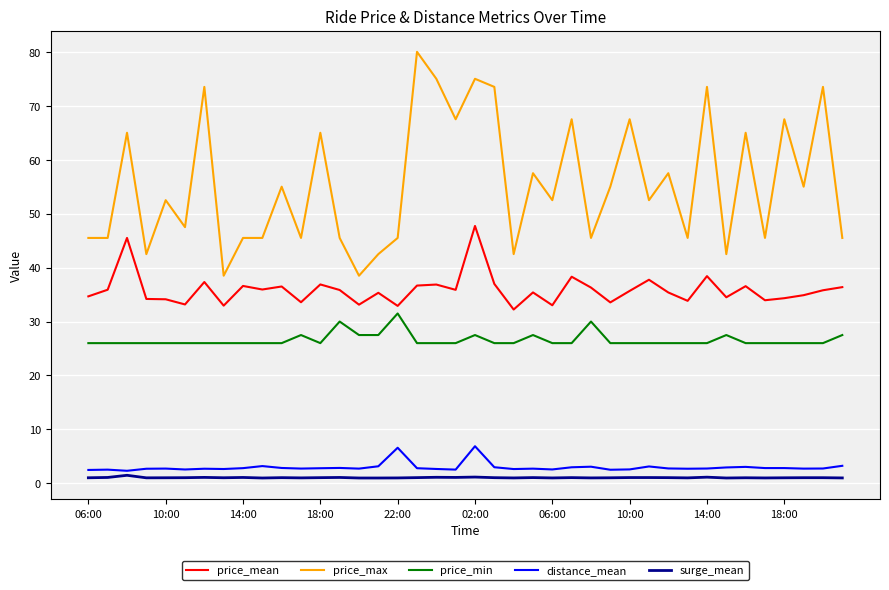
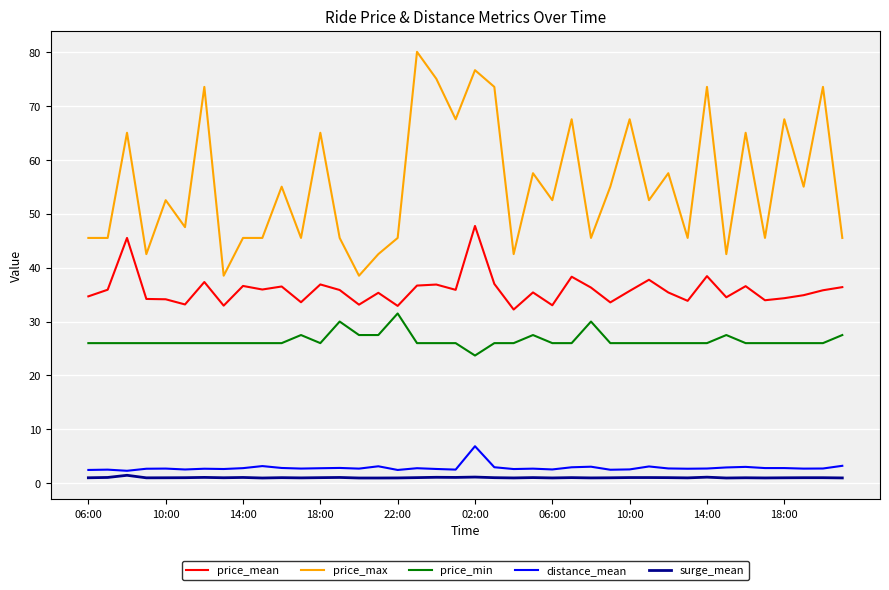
distance_mean, 22:00: 7 -> 2
price_max, 02:00: 75 -> 77
price_min, 02:00: 28 -> 24
